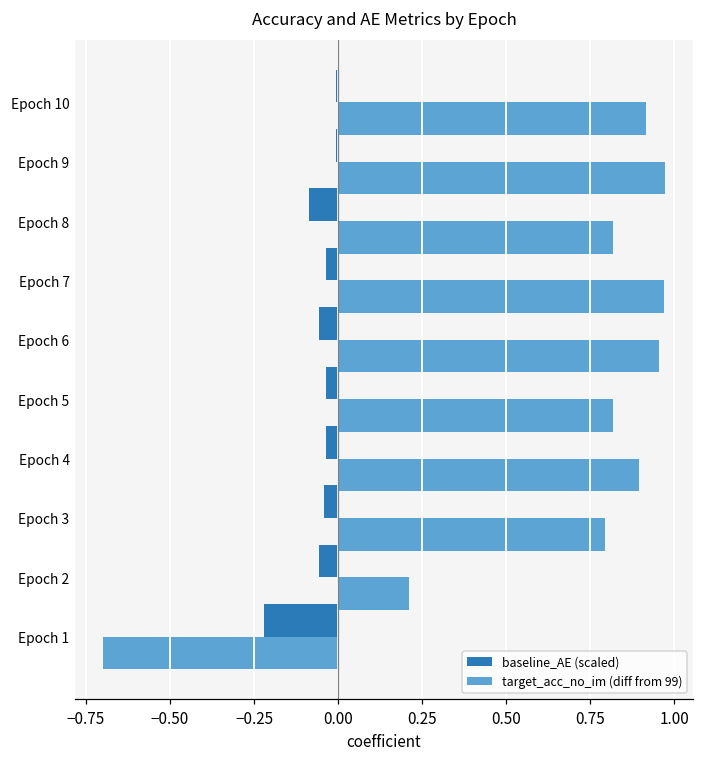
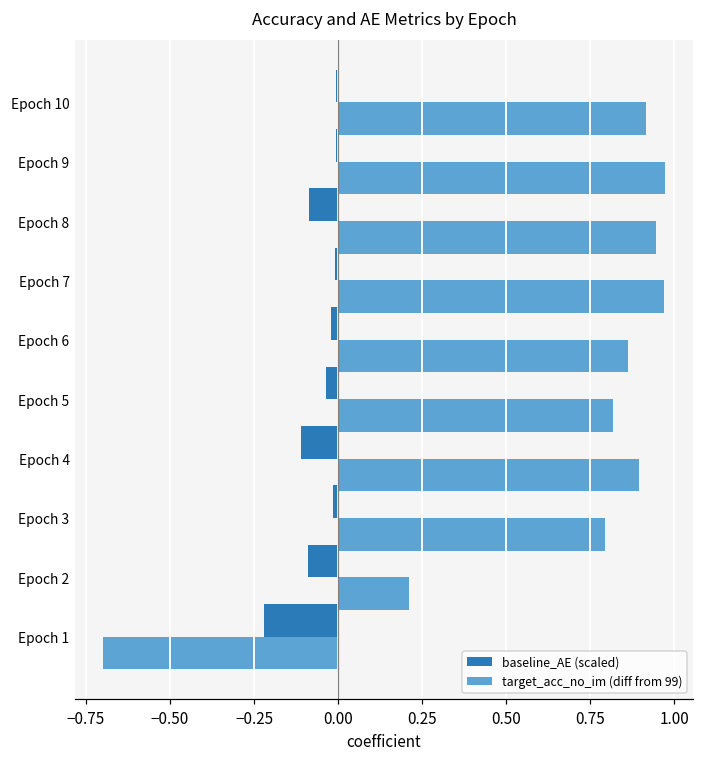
target_acc_no_im (diff from 99), Epoch 8: 0.82 -> 0.95
baseline_AE (scaled), Epoch 7: -0.04 -> -0.01
baseline_AE (scaled), Epoch 6: -0.06 -> -0.02
target_acc_no_im (diff from 99), Epoch 6: 0.95 -> 0.86
baseline_AE (scaled), Epoch 4: -0.04 -> -0.11
baseline_AE (scaled), Epoch 3: -0.04 -> -0.01
baseline_AE (scaled), Epoch 2: -0.06 -> -0.09
